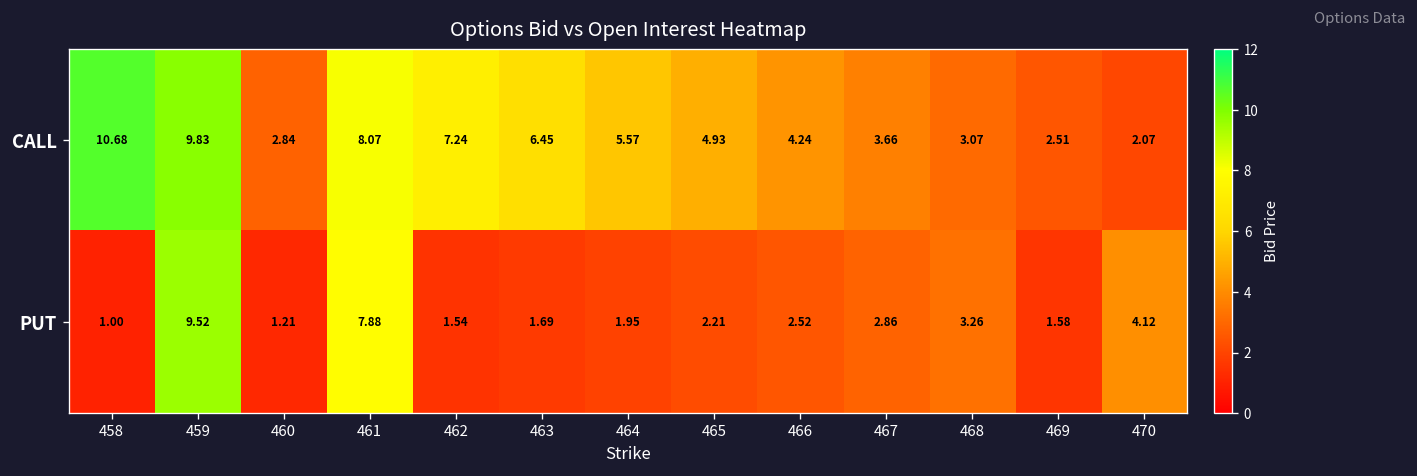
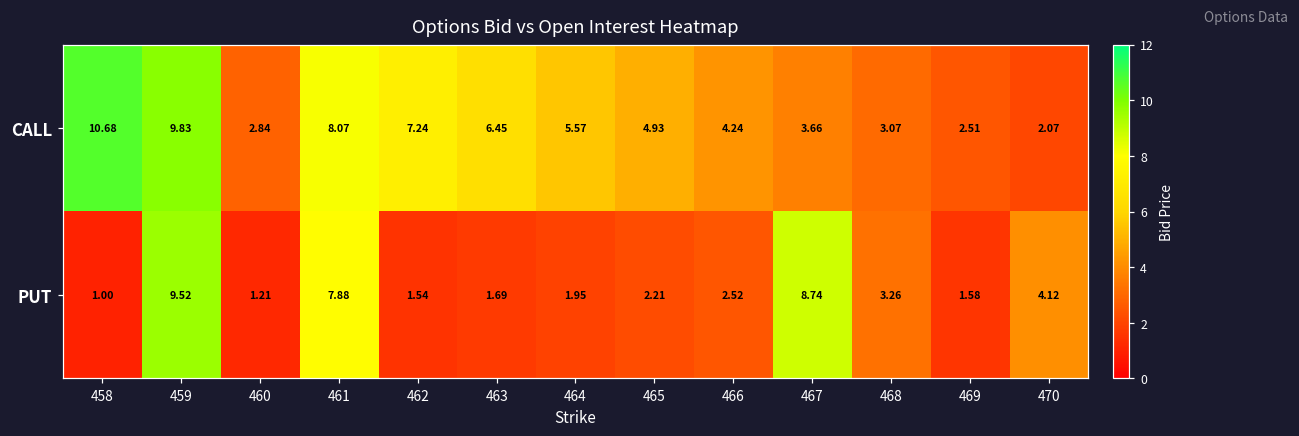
PUT, 467: 2.86 -> 8.74
